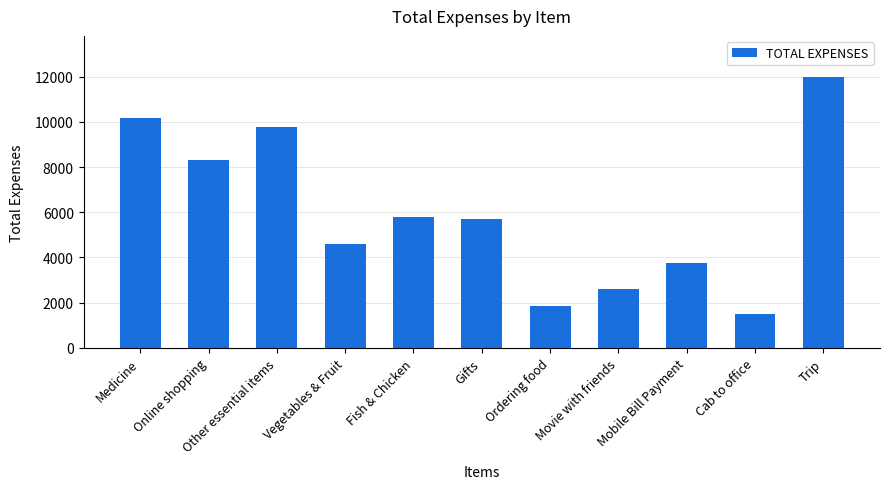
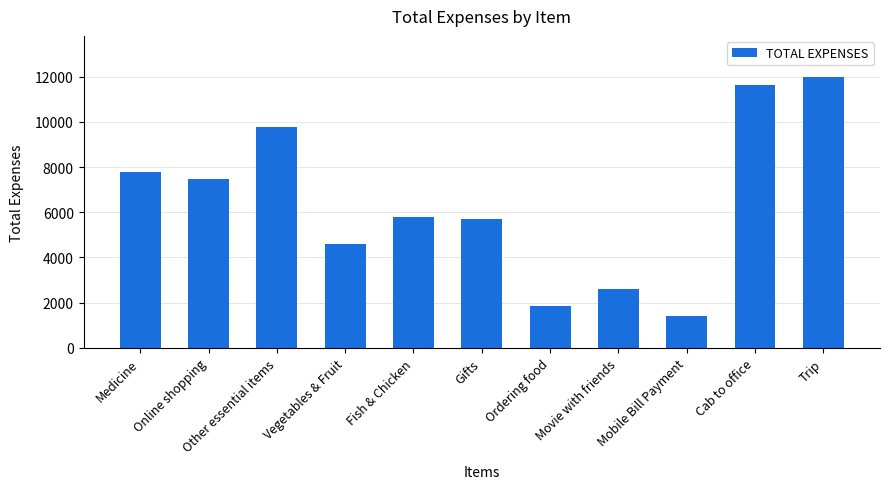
Medicine: 10200 -> 7800
Online shopping: 8300 -> 7500
Mobile Bill Payment: 3800 -> 1400
Cab to office: 1500 -> 11600
